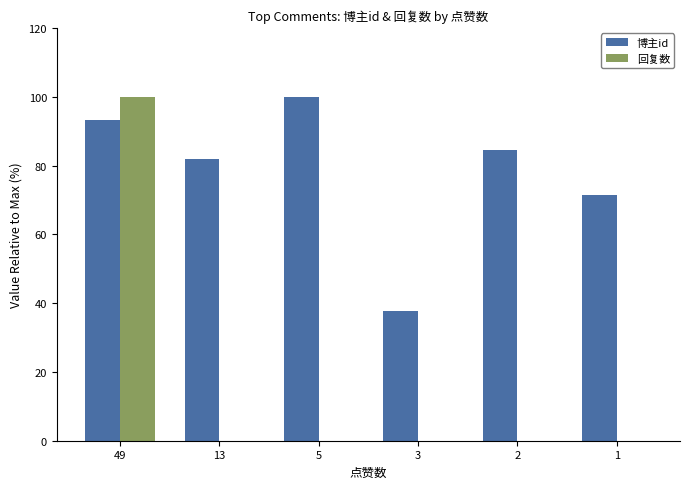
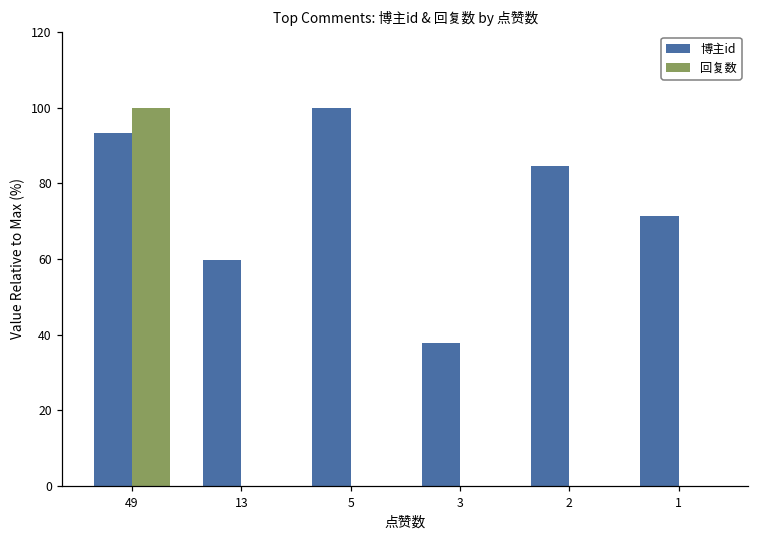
博主id, 13: 82 -> 60
